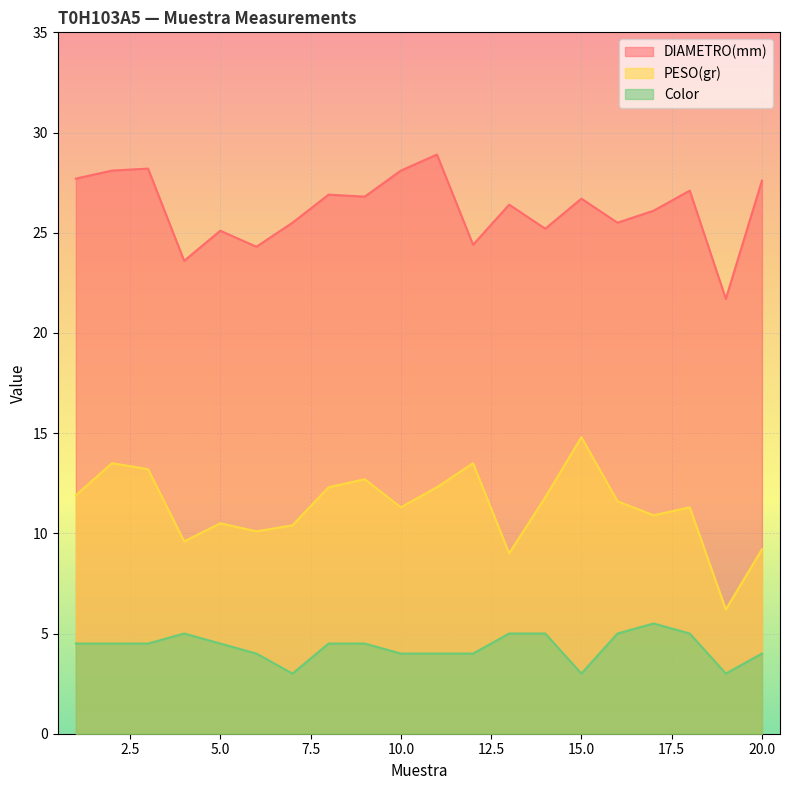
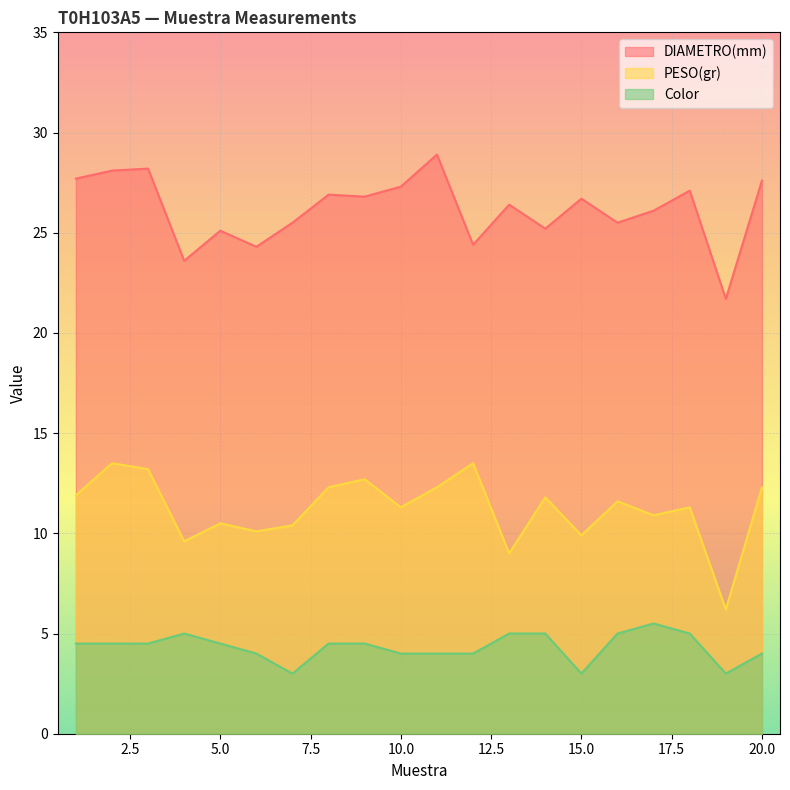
DIAMETRO(mm), 10.0: 28.1 -> 27.3
PESO(gr), 15.0: 14.8 -> 9.9
PESO(gr), 20.0: 9.2 -> 12.3
